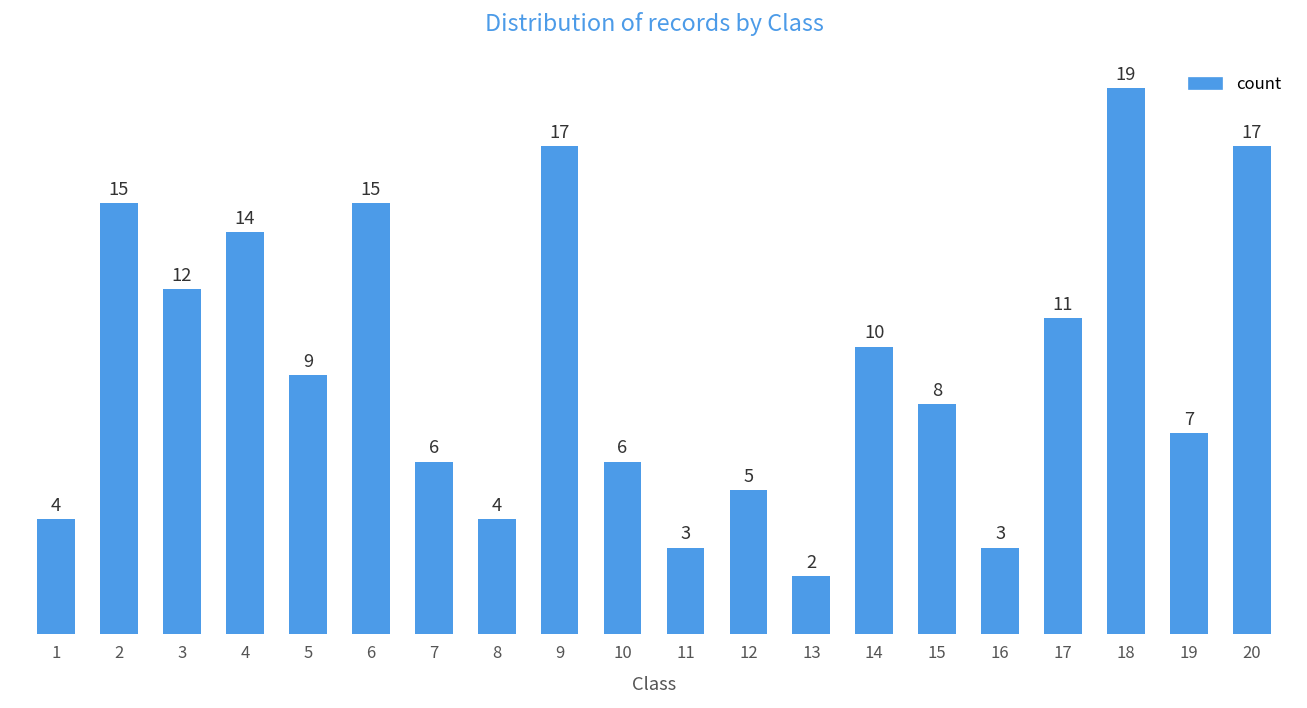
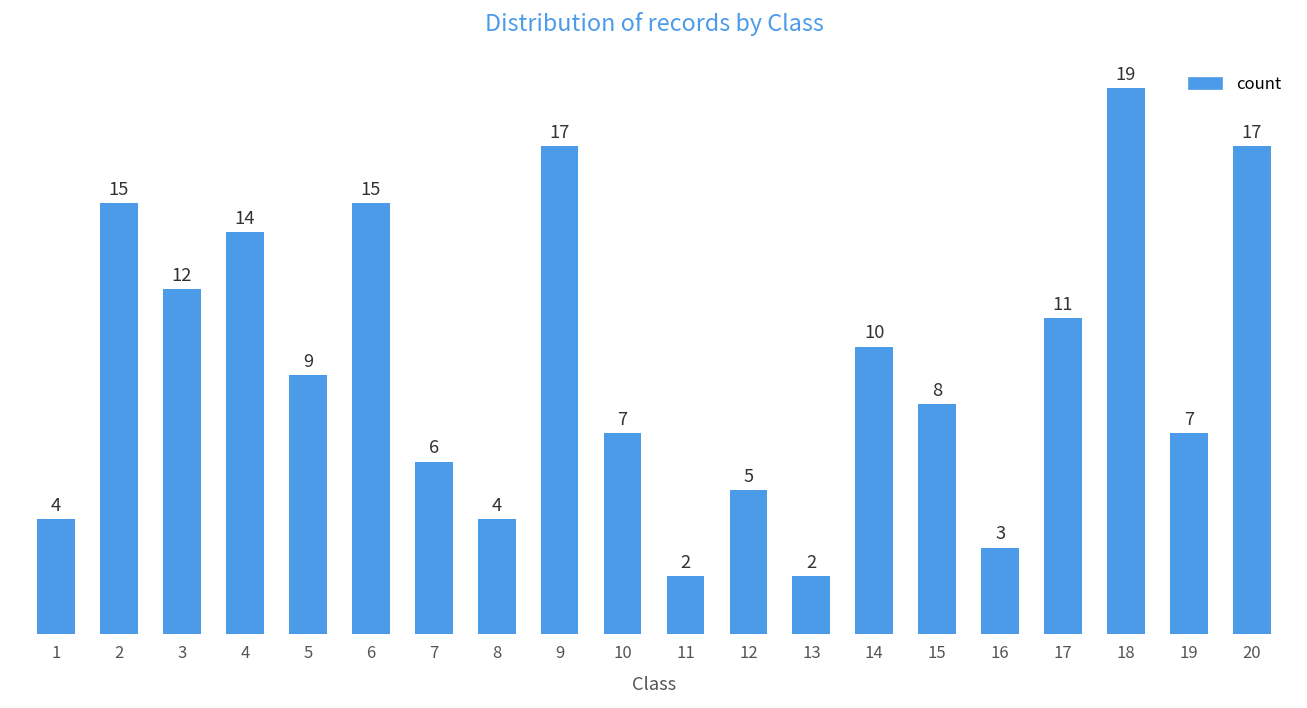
10: 6 -> 7
11: 3 -> 2
